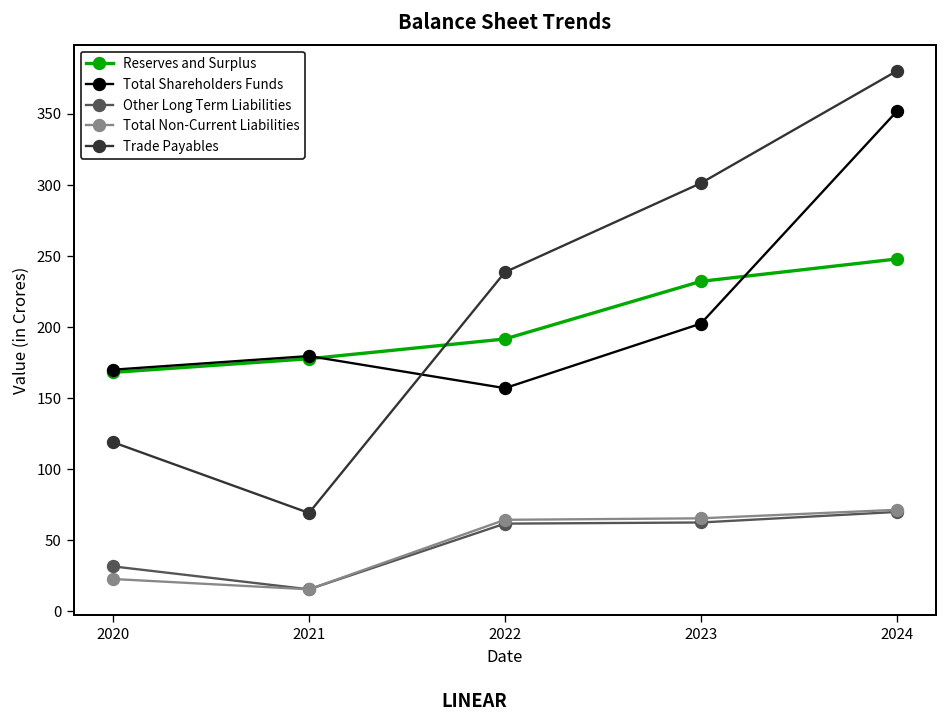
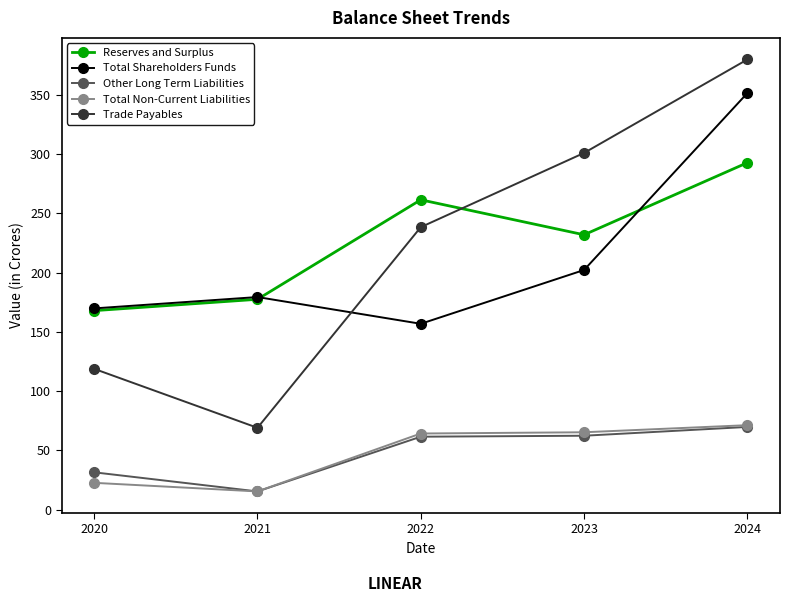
Reserves and Surplus, 2022: 191 -> 262
Reserves and Surplus, 2024: 248 -> 293
